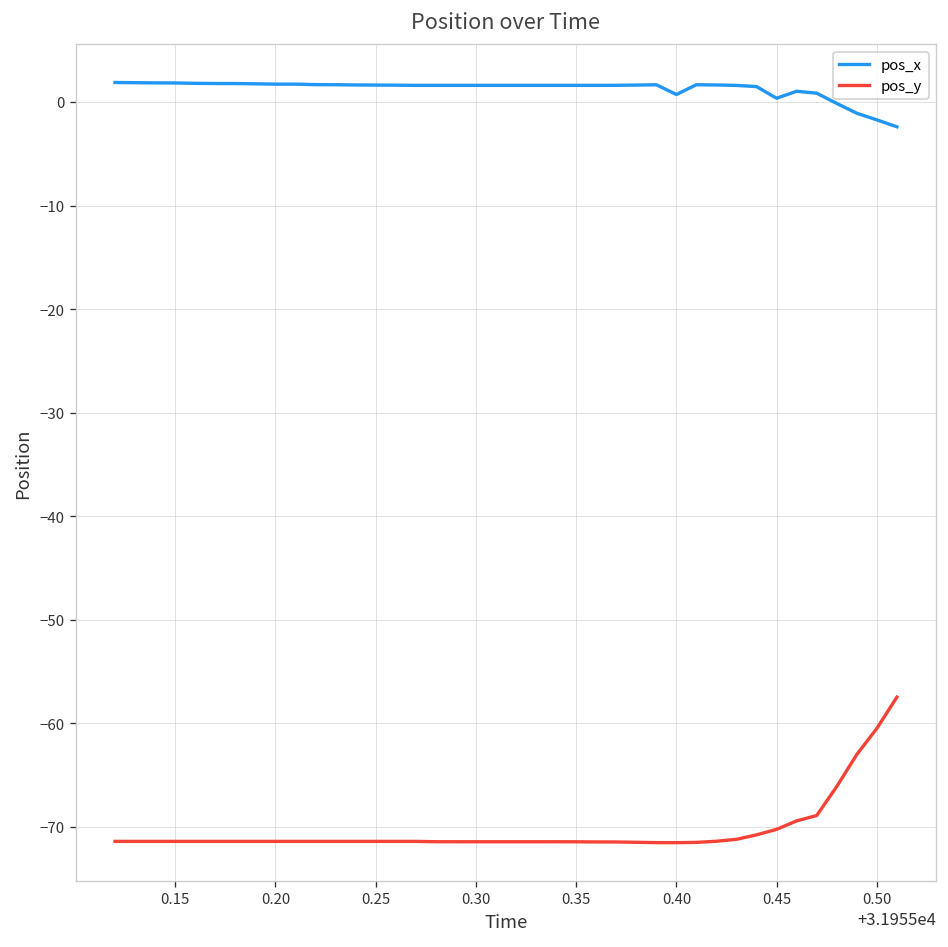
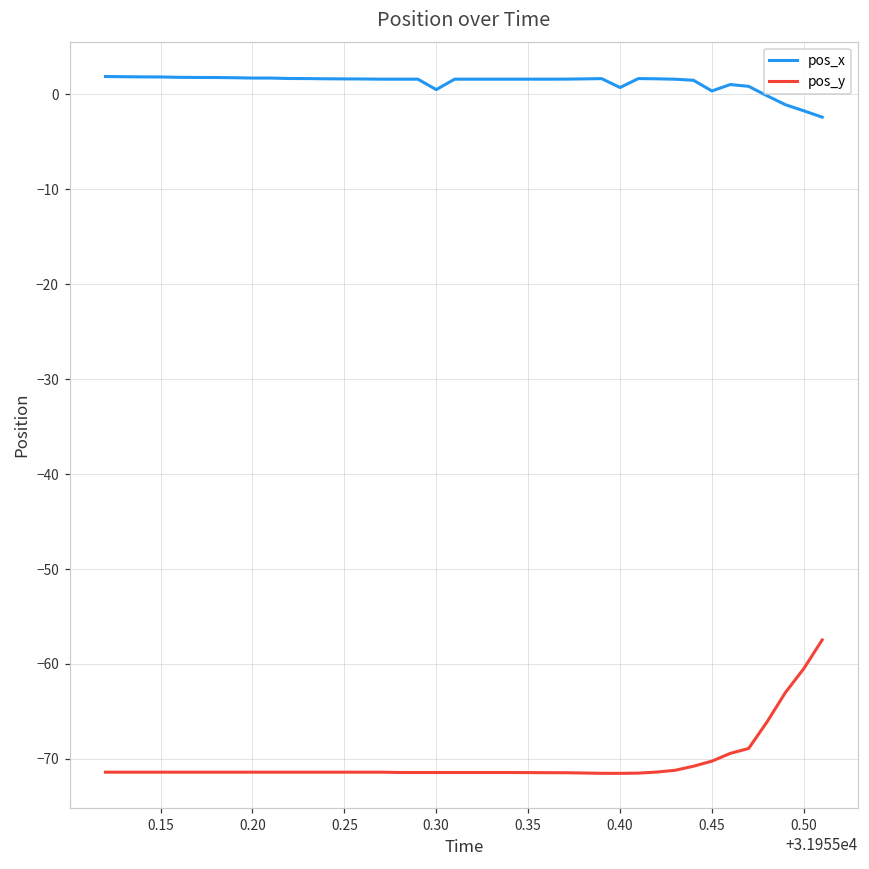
pos_x, 0.30: 2 -> 1
